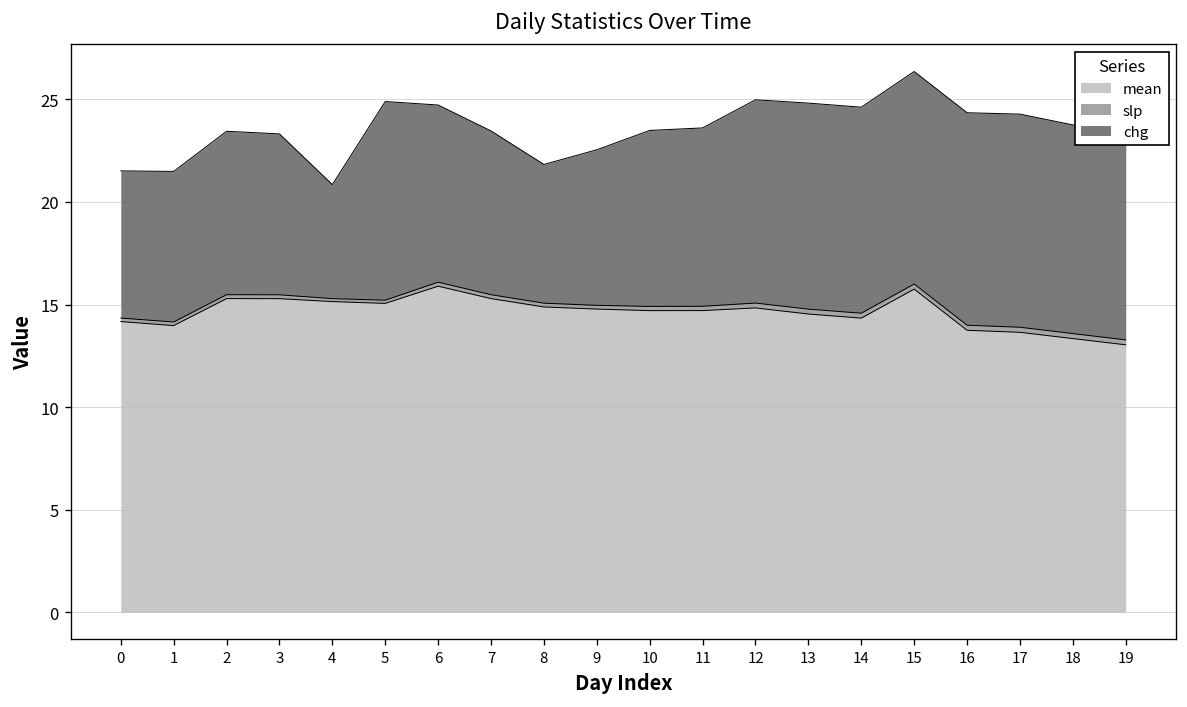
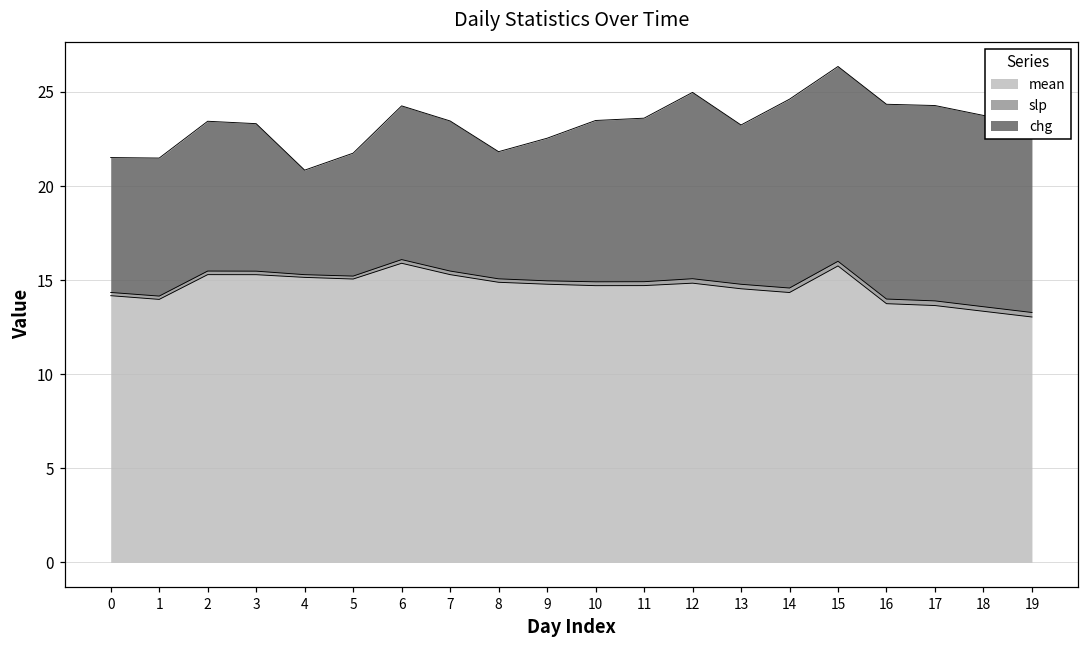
chg, 5: 9.7 -> 6.5
chg, 6: 8.6 -> 8.2
chg, 13: 10.0 -> 8.5
